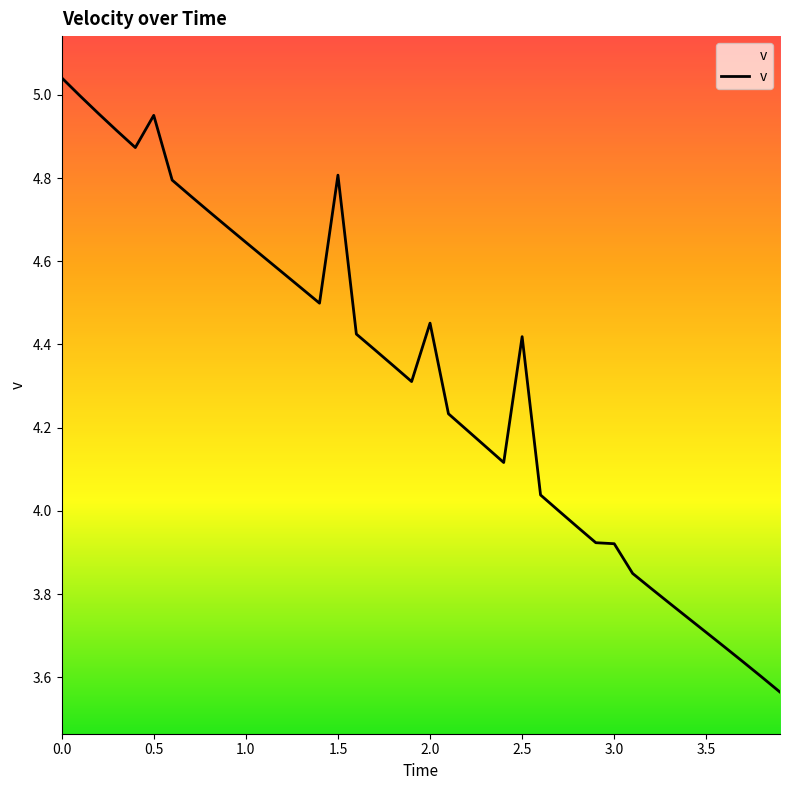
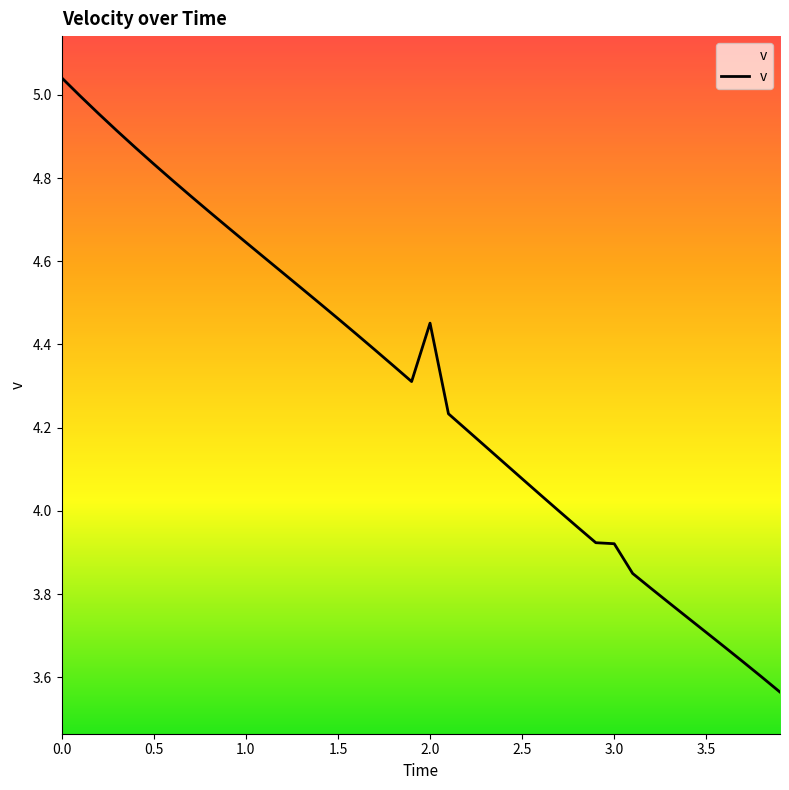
0.5: 4.95 -> 4.83
1.5: 4.81 -> 4.46
2.5: 4.42 -> 4.08
